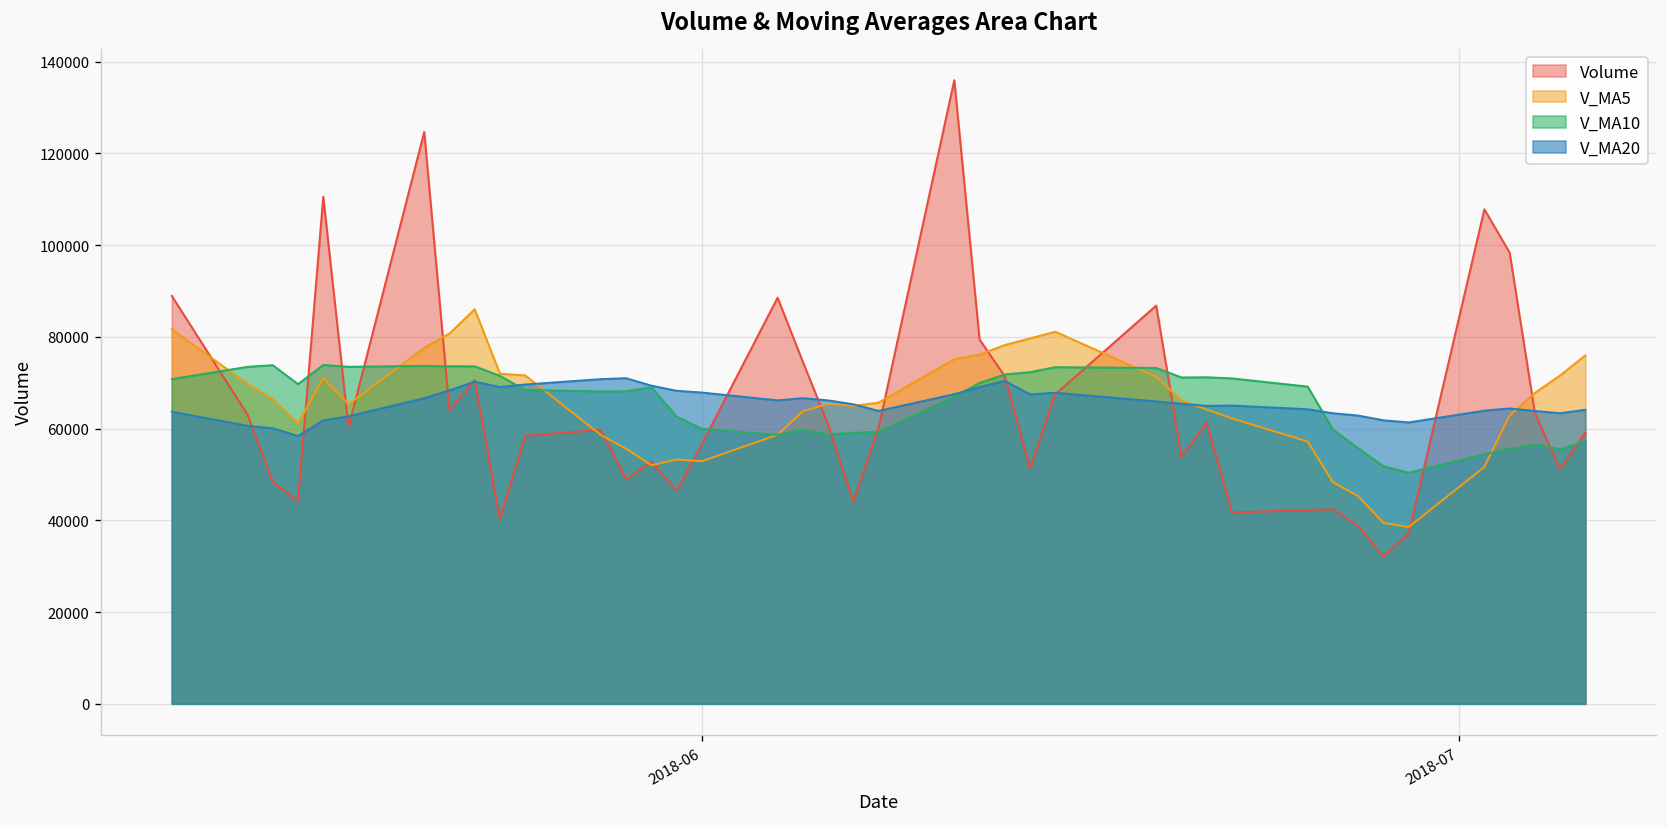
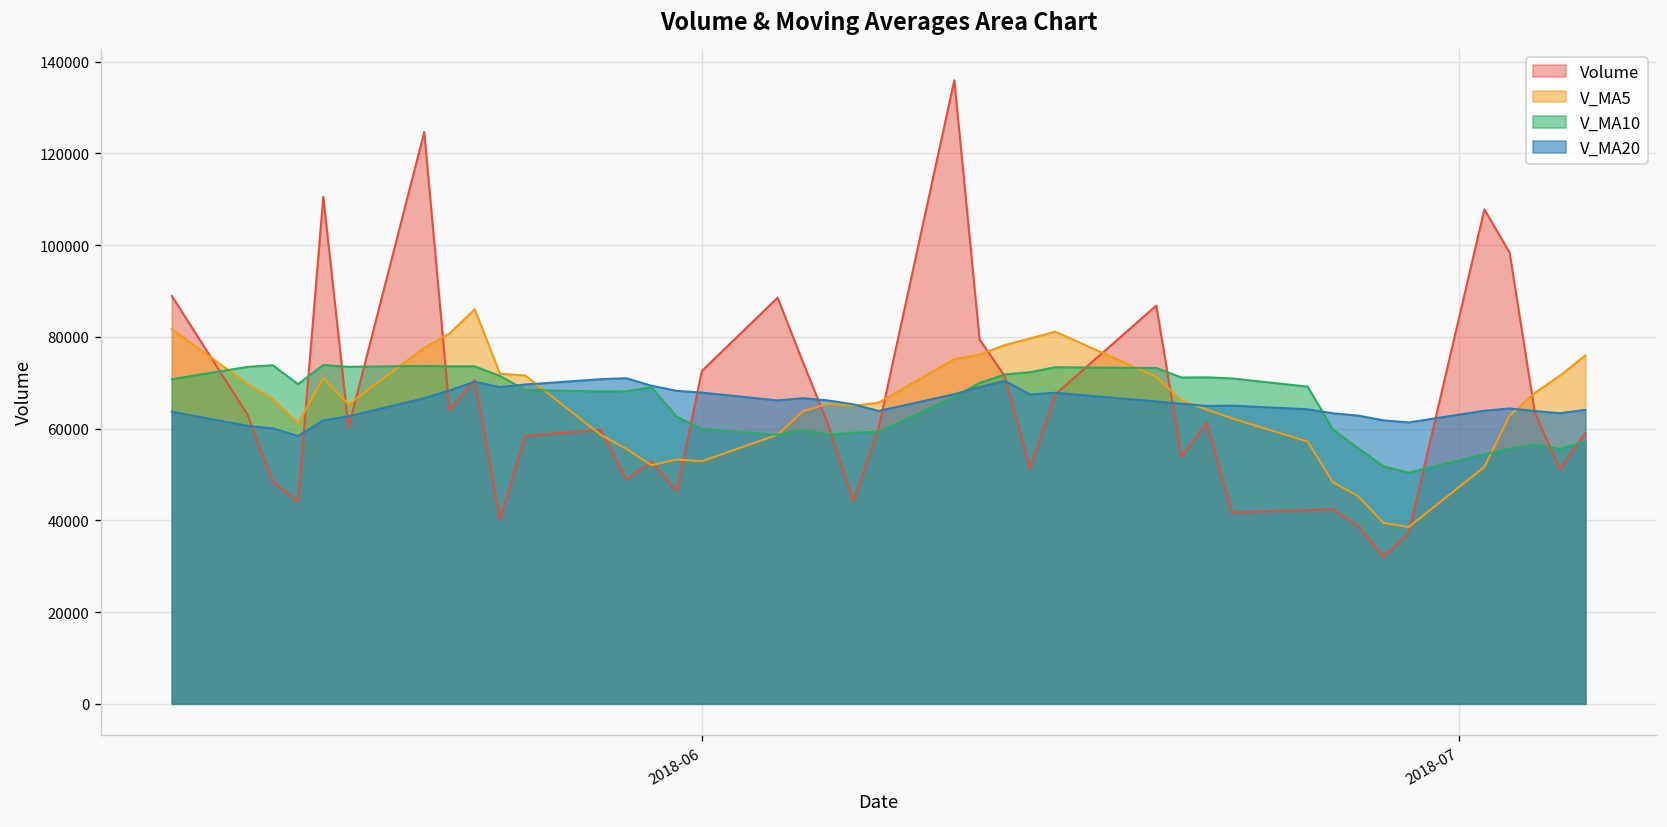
Volume, 2018-06: 57000 -> 73000
